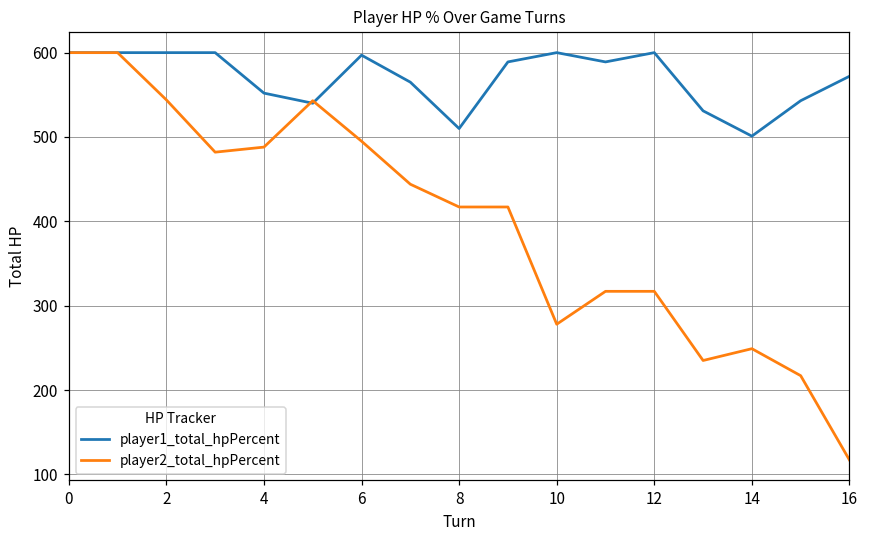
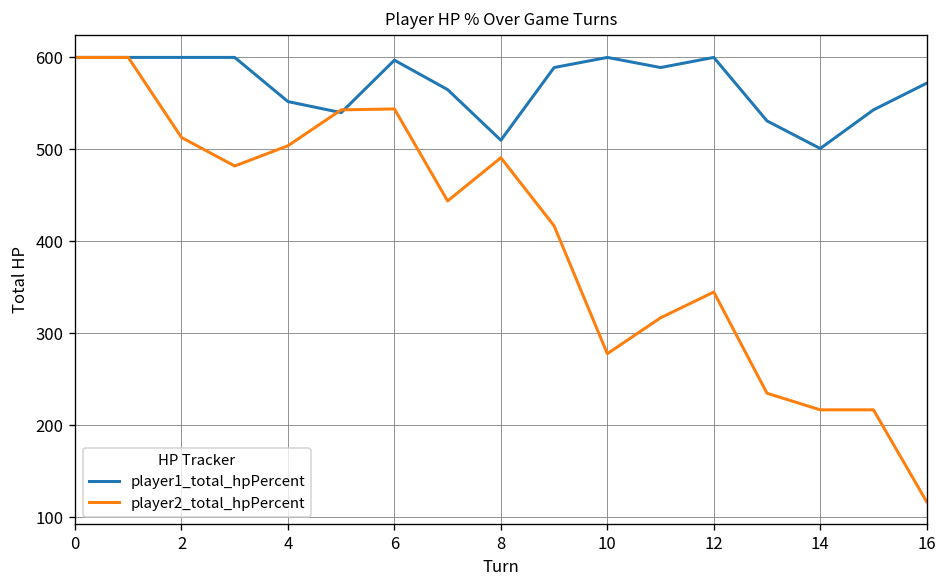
player2_total_hpPercent, 2: 540 -> 510
player2_total_hpPercent, 4: 490 -> 500
player2_total_hpPercent, 6: 500 -> 540
player2_total_hpPercent, 8: 420 -> 490
player2_total_hpPercent, 12: 320 -> 350
player2_total_hpPercent, 14: 250 -> 220
